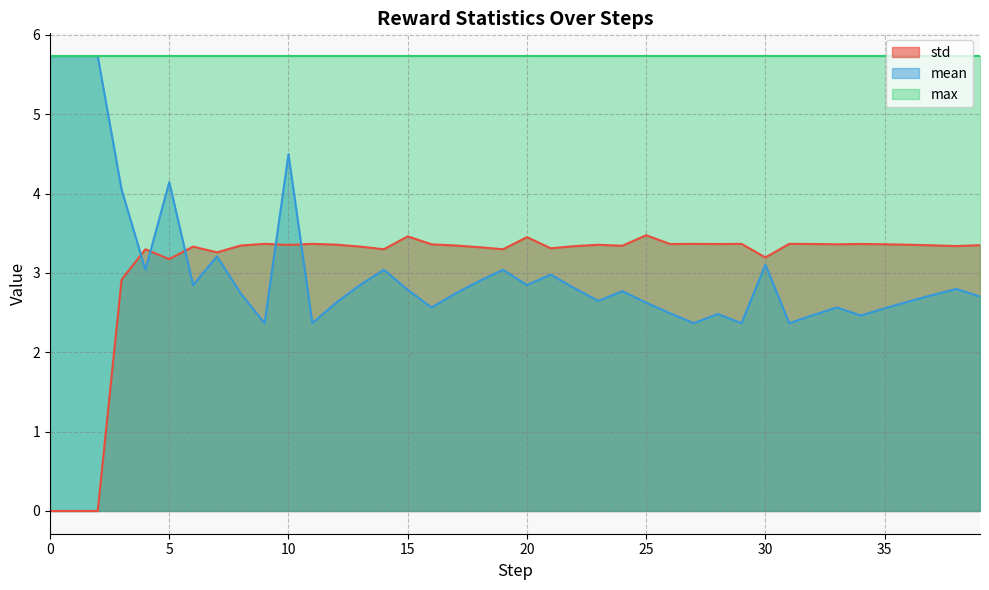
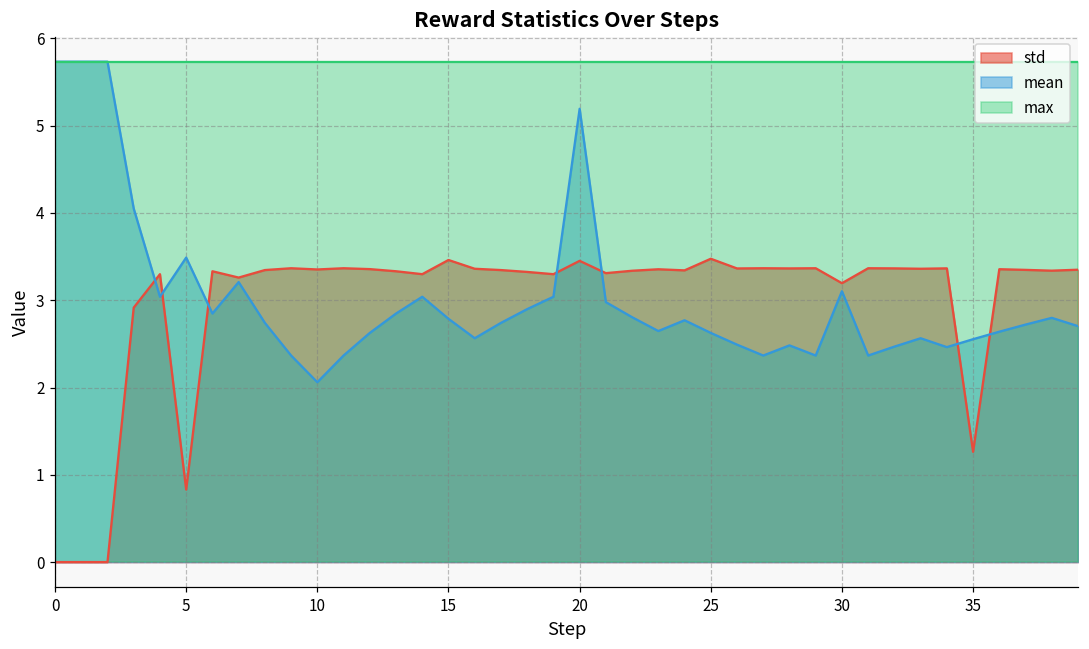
std, 5: 3.2 -> 0.8
mean, 5: 4.1 -> 3.5
mean, 10: 4.5 -> 2.1
mean, 20: 2.8 -> 5.2
std, 35: 3.4 -> 1.3
